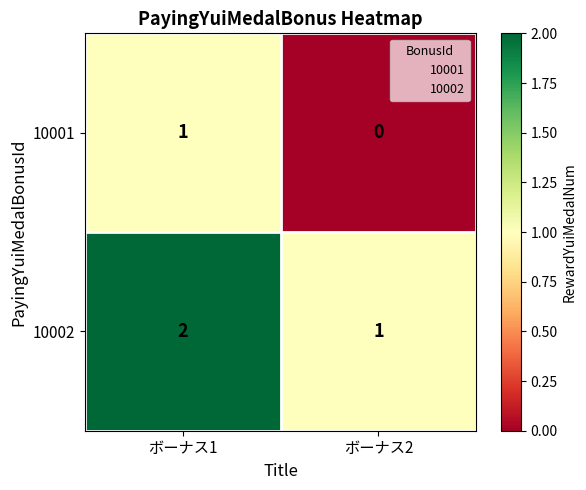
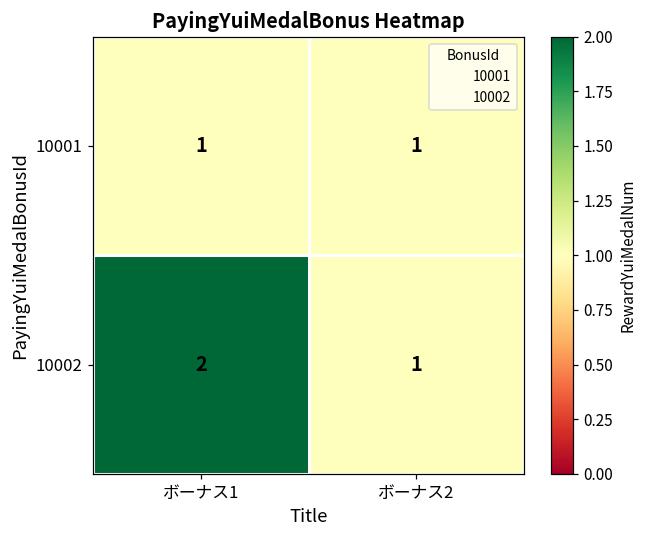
10001, ボーナス2: 0 -> 1
